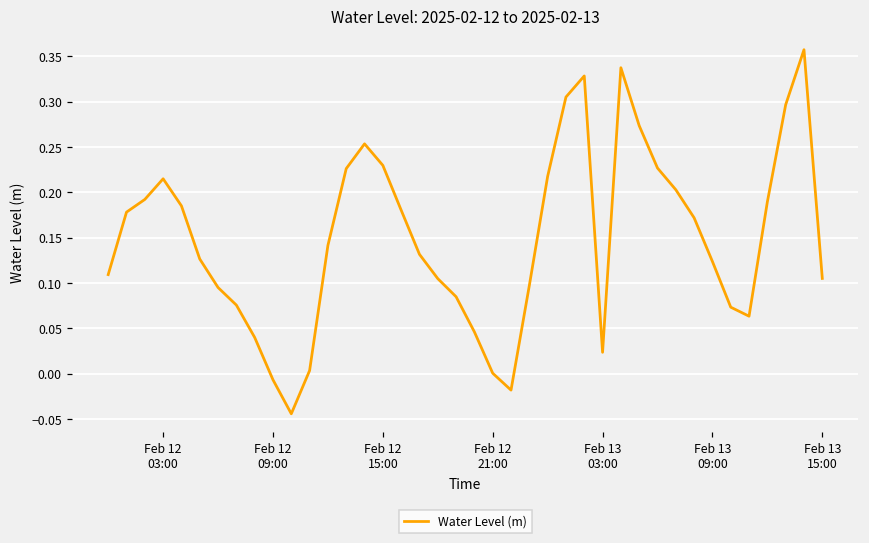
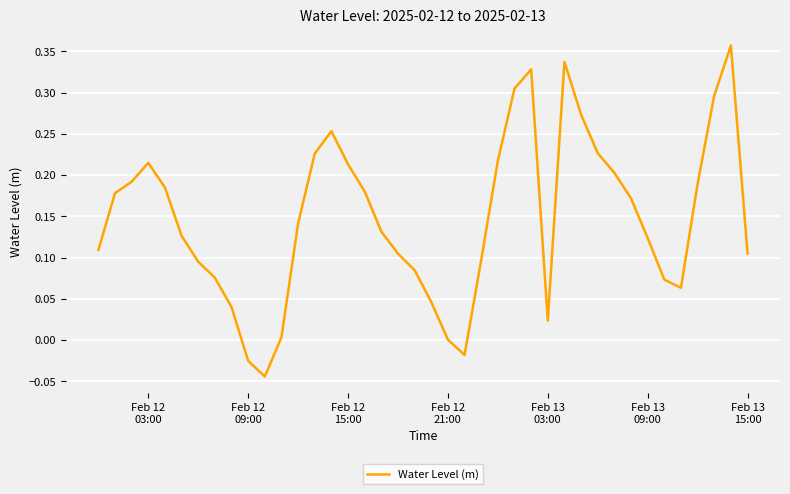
Feb 12 09:00: -0.01 -> -0.03
Feb 12 15:00: 0.23 -> 0.21
